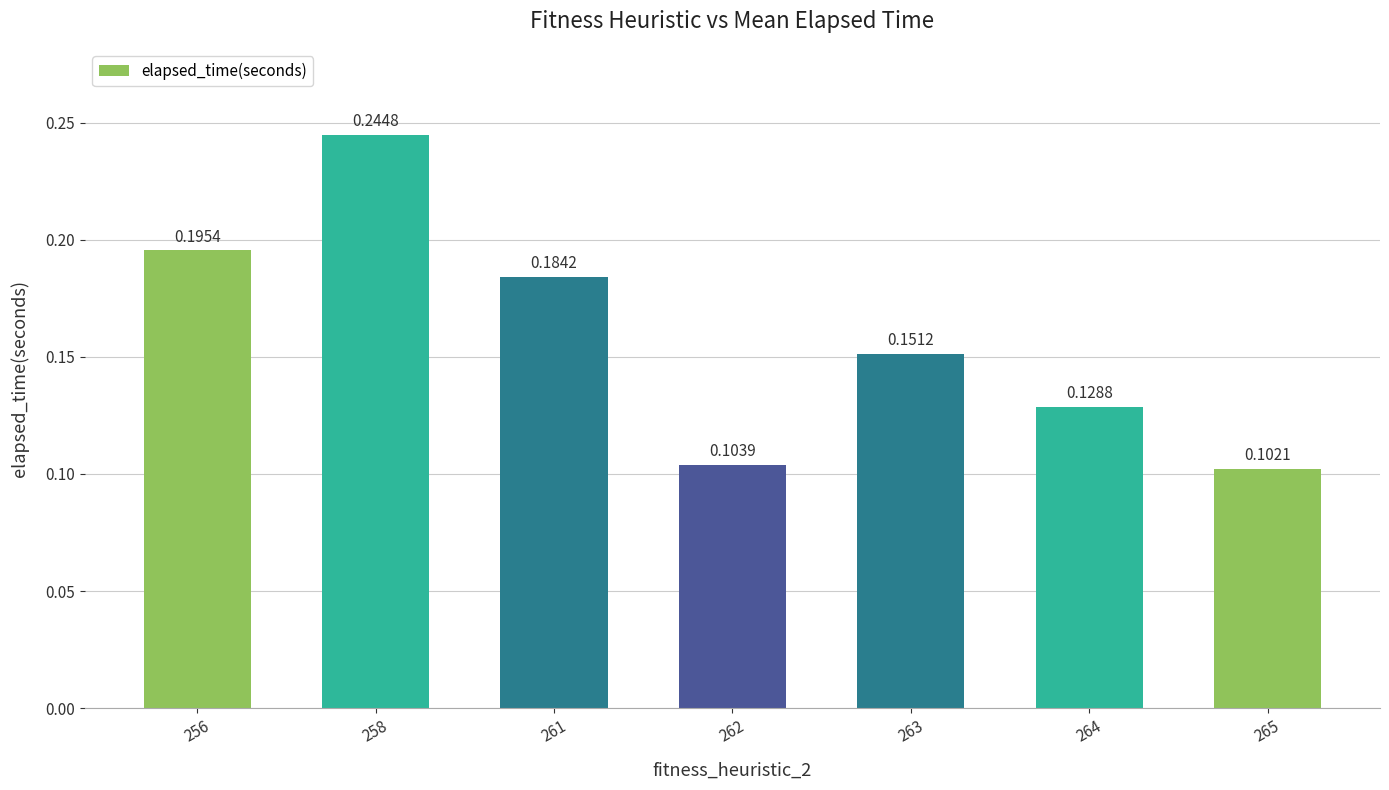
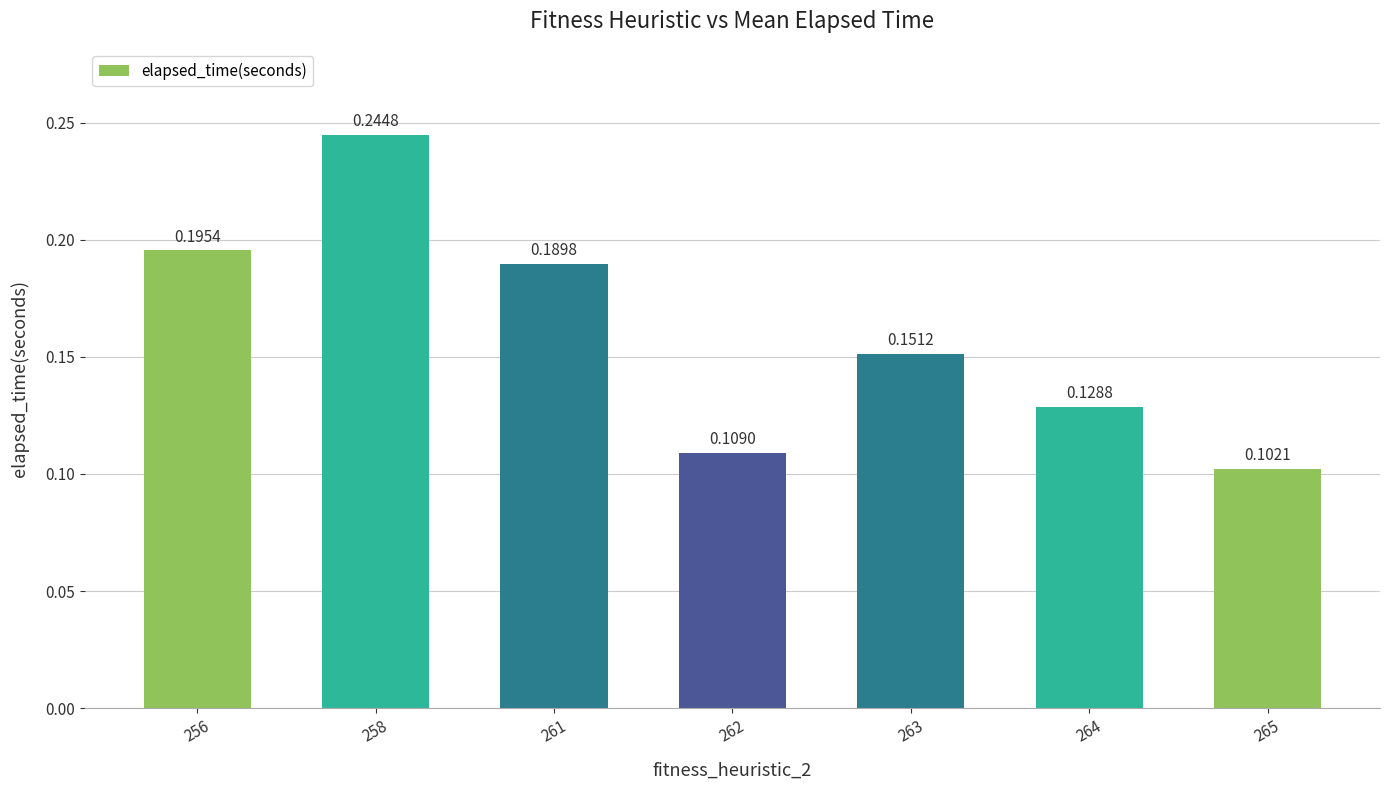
261: 0.1842 -> 0.1898
262: 0.1039 -> 0.1090
